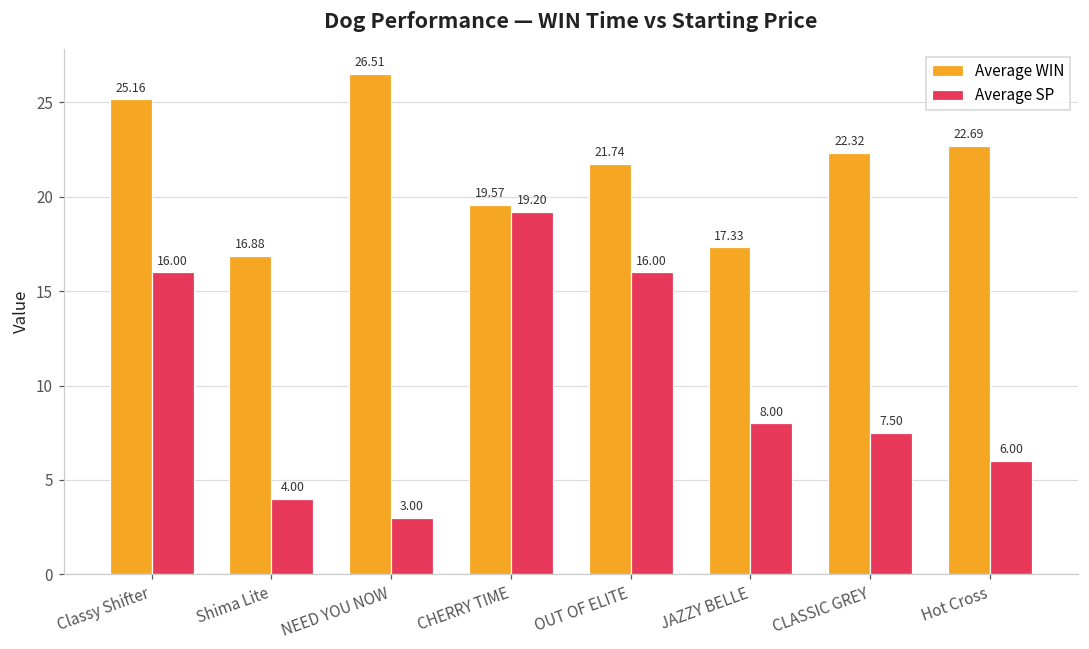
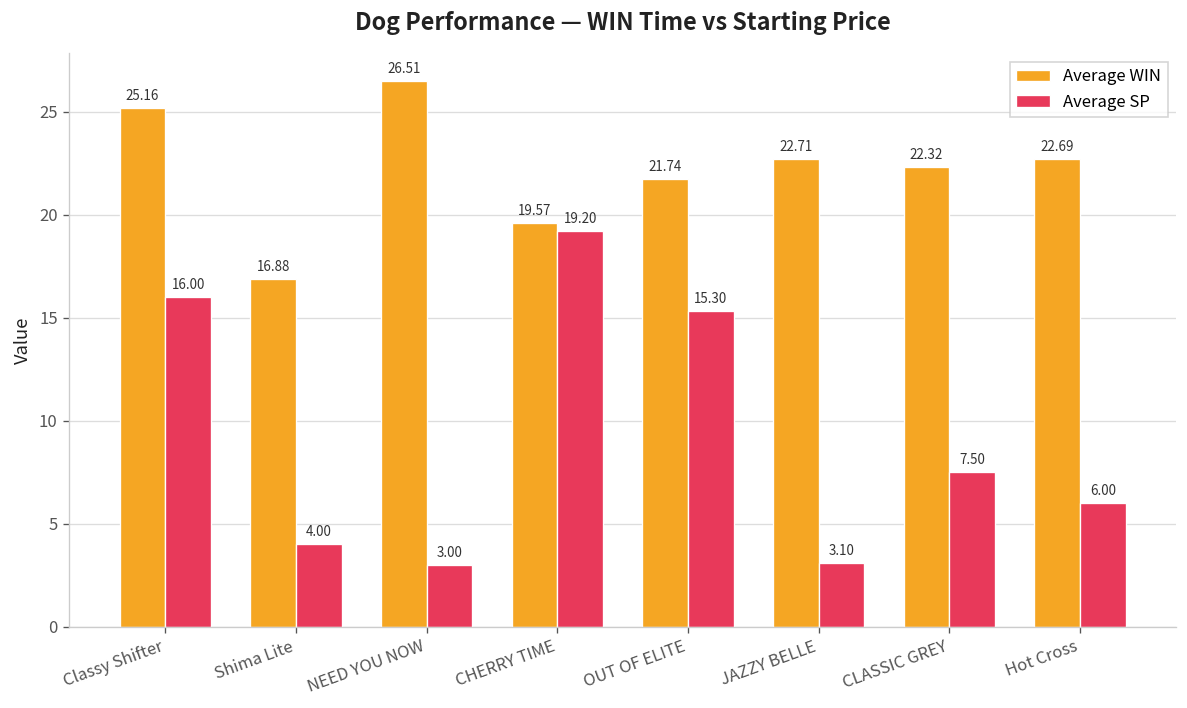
Average SP, OUT OF ELITE: 16.00 -> 15.30
Average WIN, JAZZY BELLE: 17.33 -> 22.71
Average SP, JAZZY BELLE: 8.00 -> 3.10
